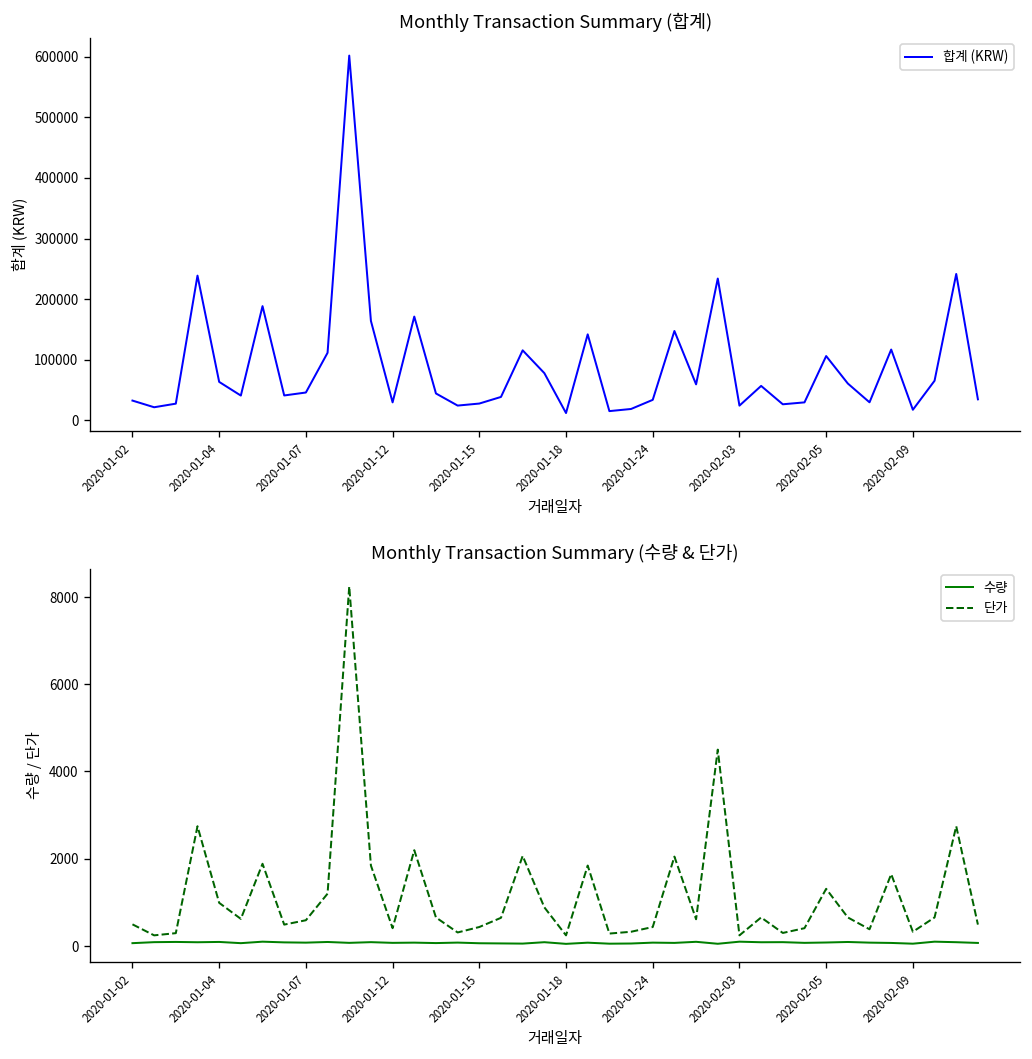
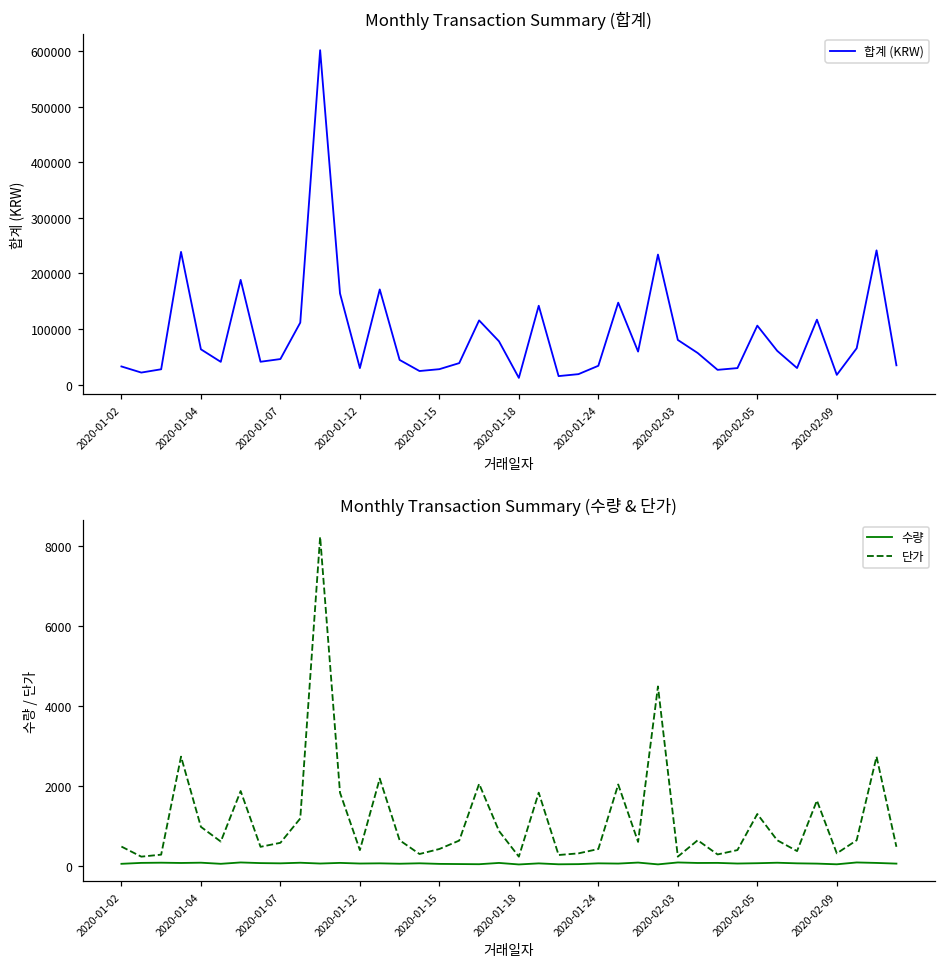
Monthly Transaction Summary (합계), 2020-02-03: 20000 -> 80000
